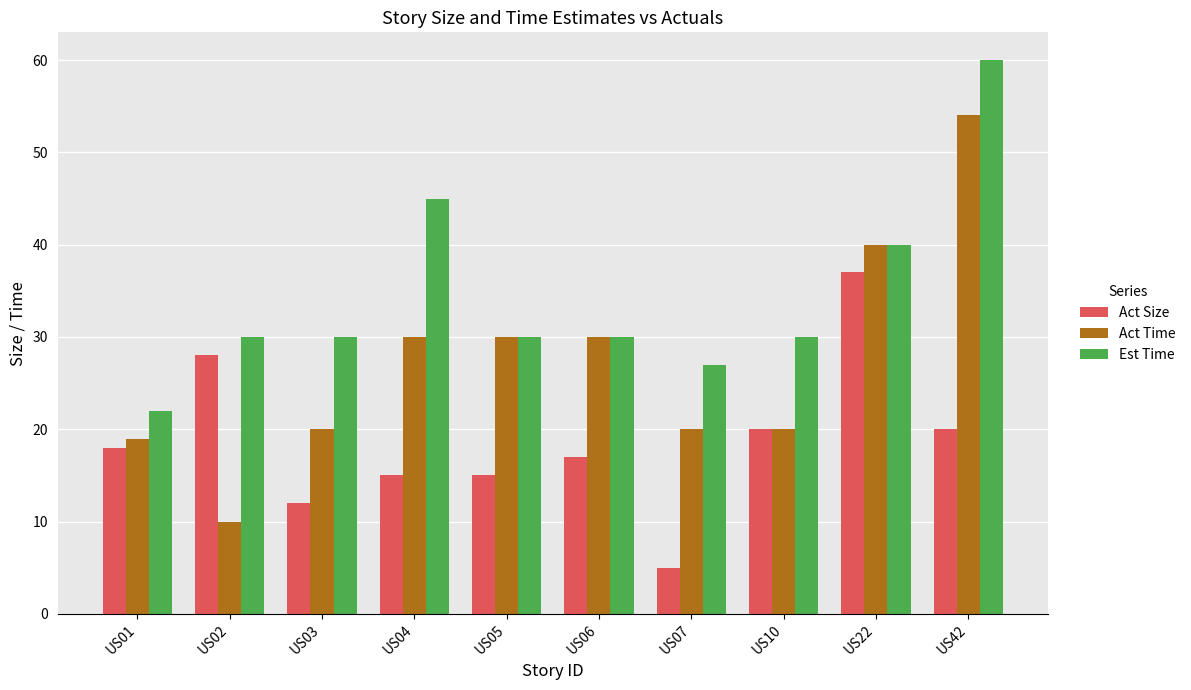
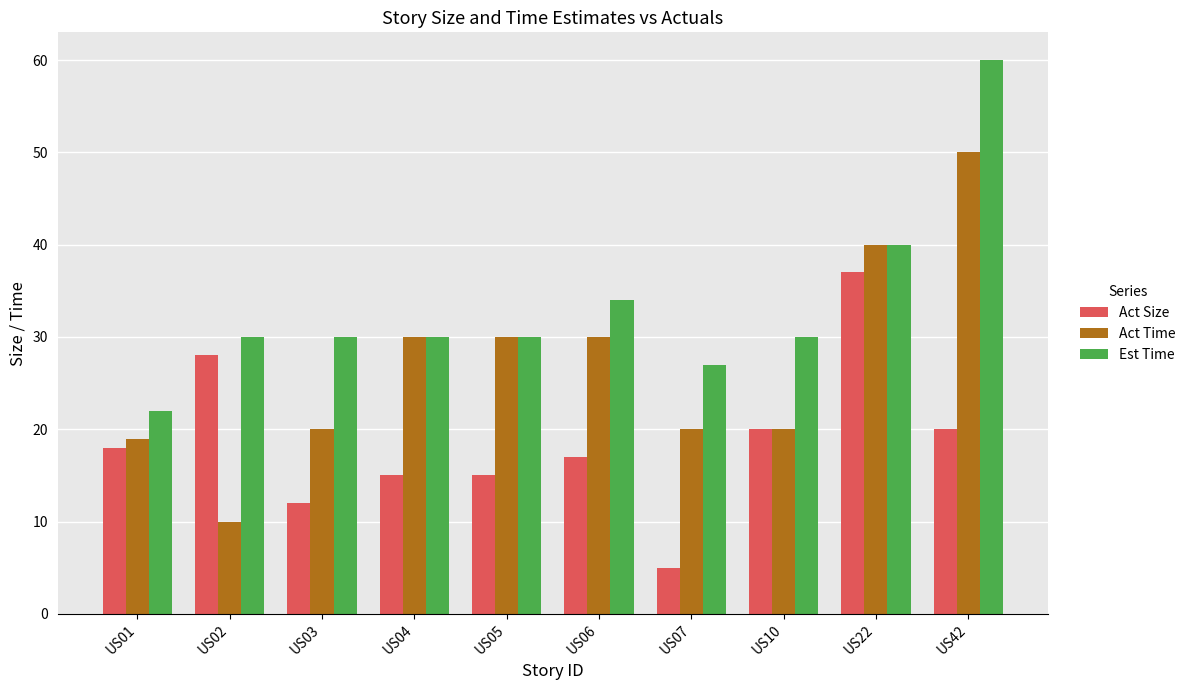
Est Time, US04: 45 -> 30
Est Time, US06: 30 -> 34
Act Time, US42: 54 -> 50
